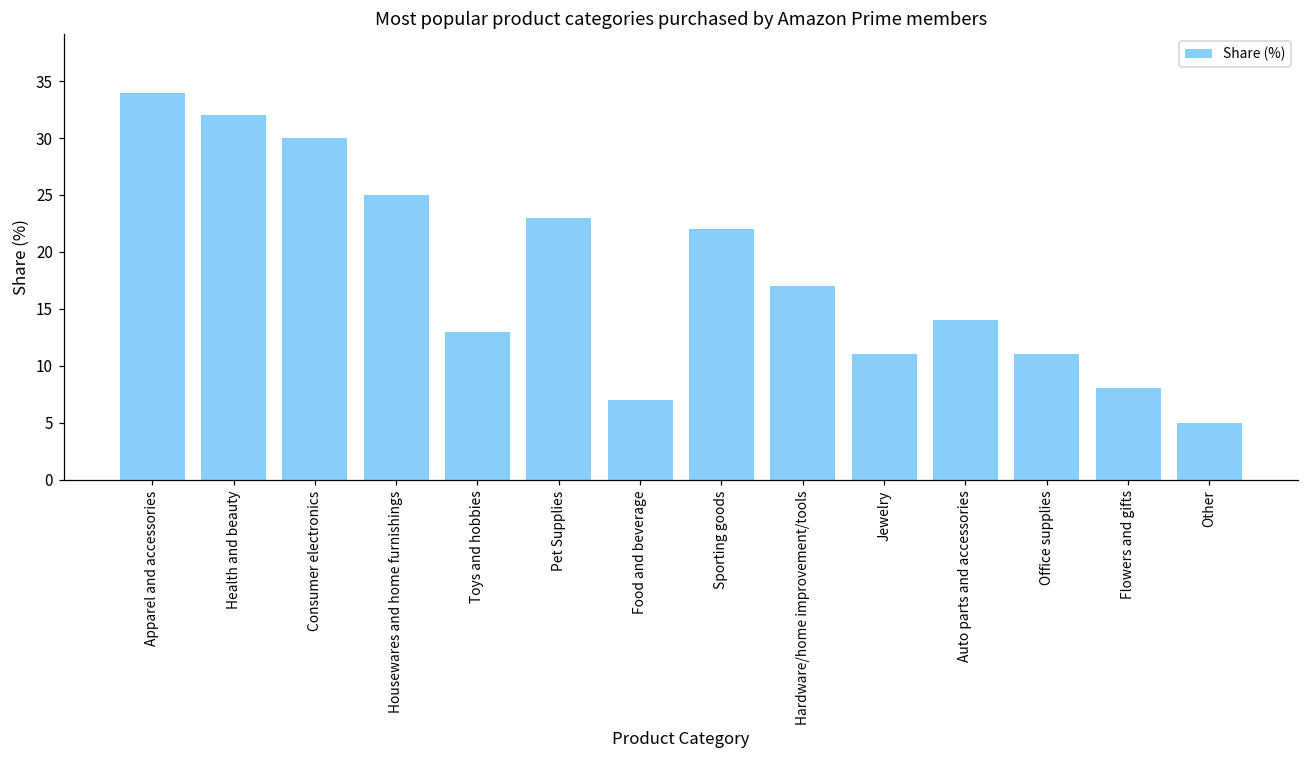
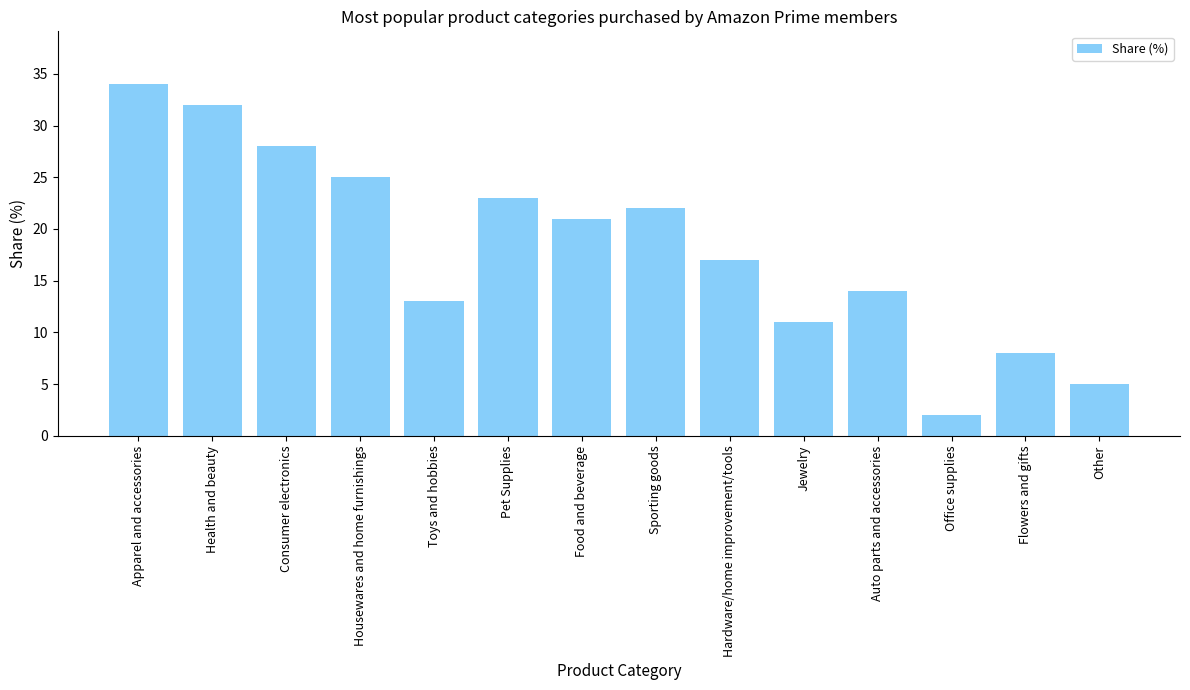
Consumer electronics: 30 -> 28
Food and beverage: 7 -> 21
Office supplies: 11 -> 2
